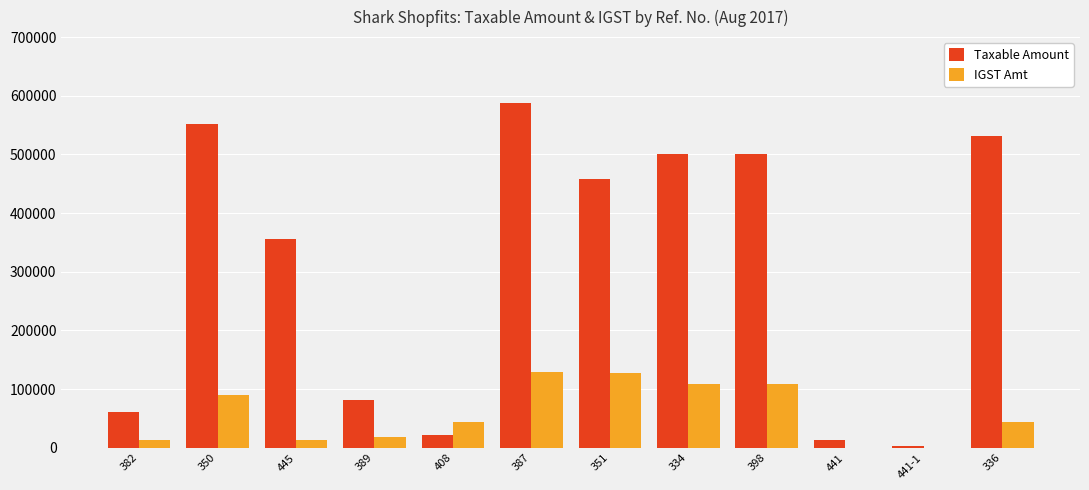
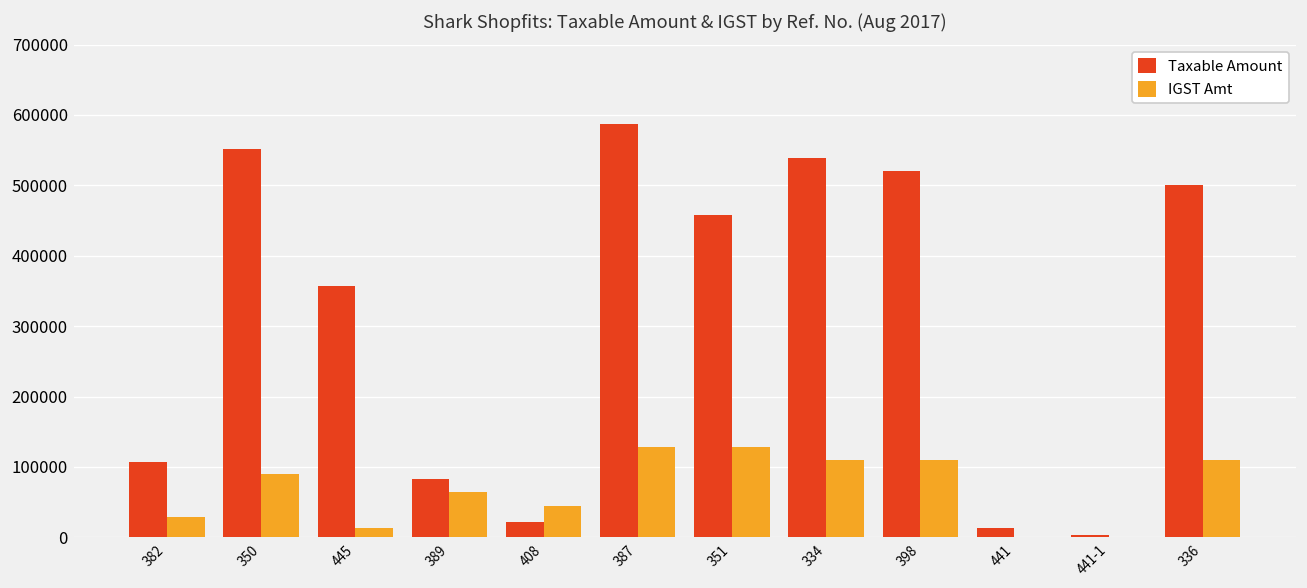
Taxable Amount, 382: 60000 -> 110000
IGST Amt, 382: 10000 -> 30000
IGST Amt, 389: 20000 -> 60000
Taxable Amount, 334: 500000 -> 540000
Taxable Amount, 398: 500000 -> 520000
Taxable Amount, 336: 530000 -> 500000
IGST Amt, 336: 40000 -> 110000
